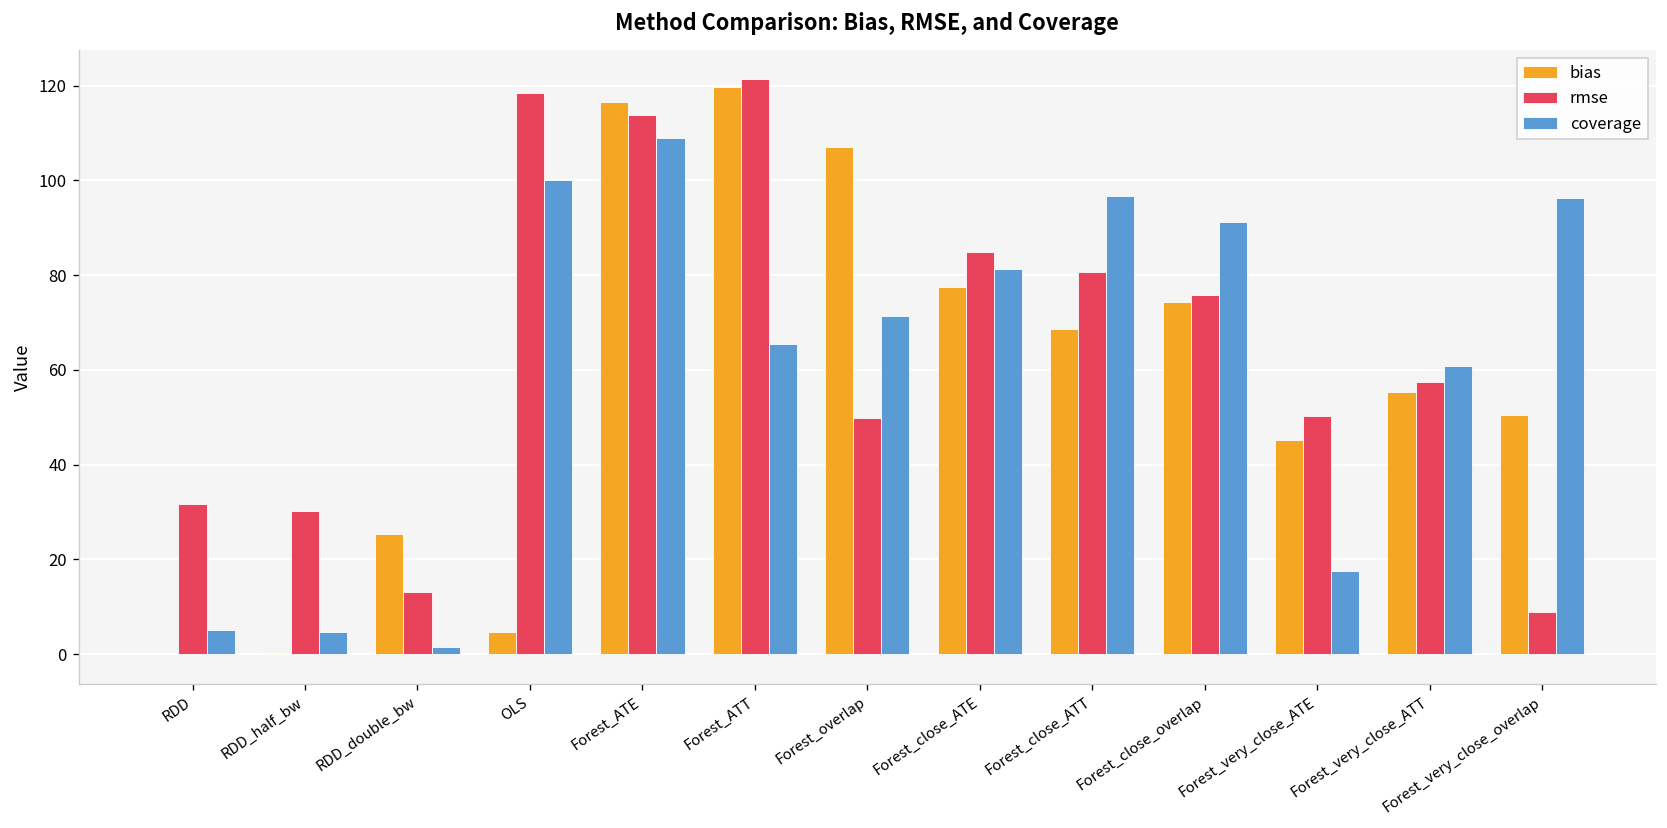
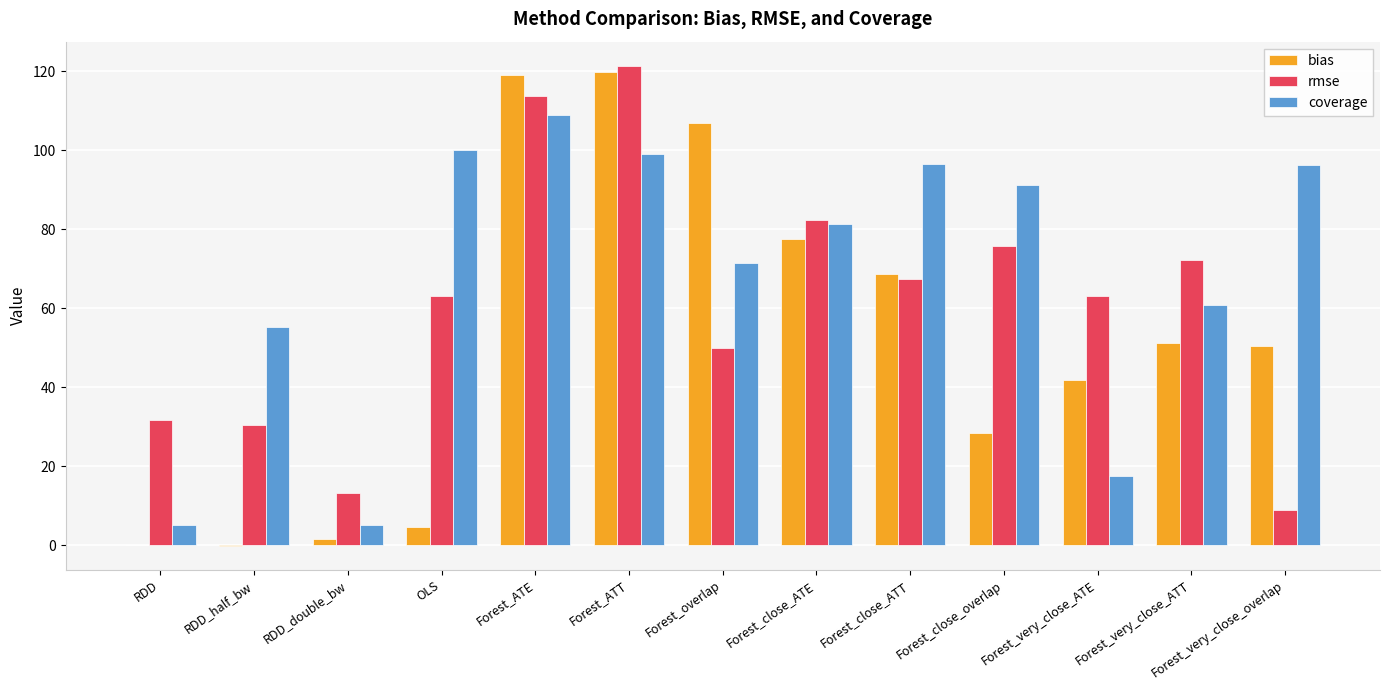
coverage, RDD_half_bw: 5 -> 55
bias, RDD_double_bw: 25 -> 2
coverage, RDD_double_bw: 1 -> 5
rmse, OLS: 118 -> 63
bias, Forest_ATE: 117 -> 119
coverage, Forest_ATT: 65 -> 99
rmse, Forest_close_ATE: 85 -> 82
rmse, Forest_close_ATT: 81 -> 67
bias, Forest_close_overlap: 74 -> 28
bias, Forest_very_close_ATE: 45 -> 42
rmse, Forest_very_close_ATE: 50 -> 63
bias, Forest_very_close_ATT: 55 -> 51
rmse, Forest_very_close_ATT: 57 -> 72
